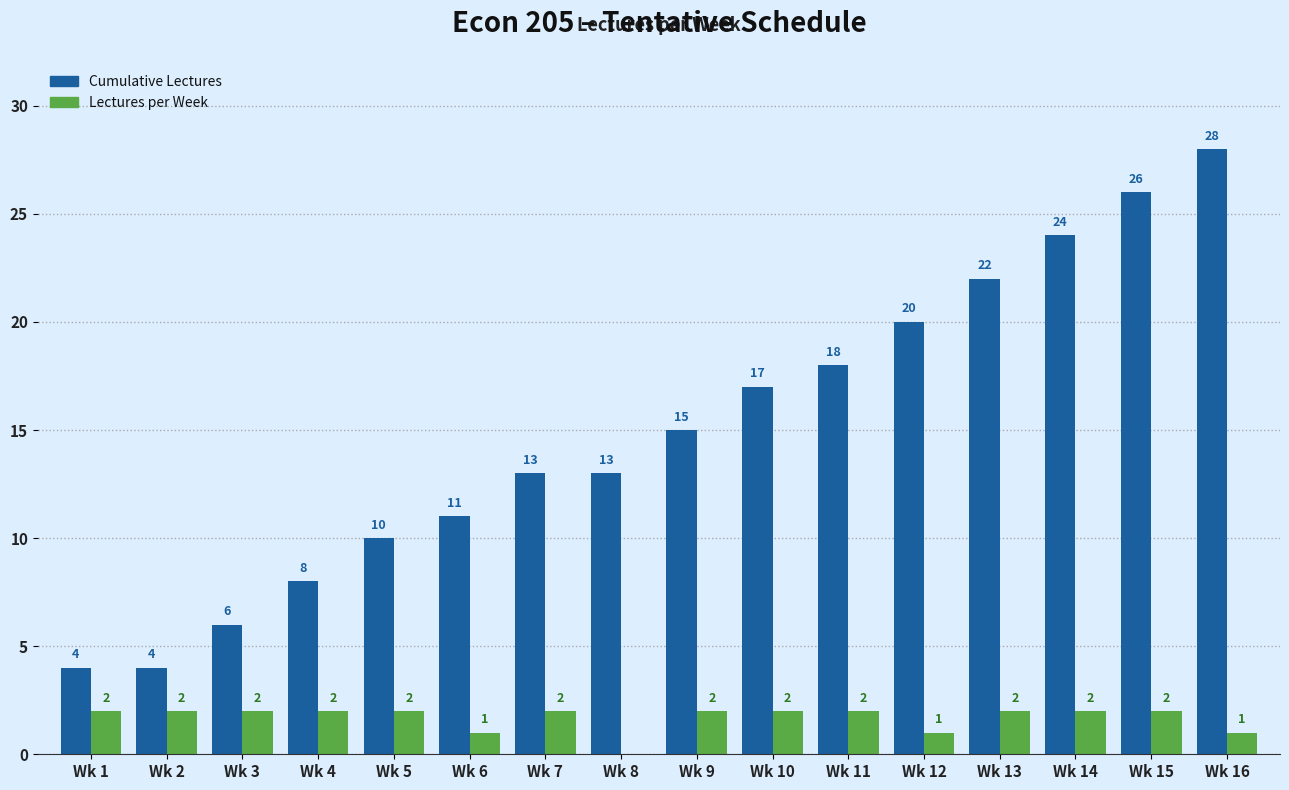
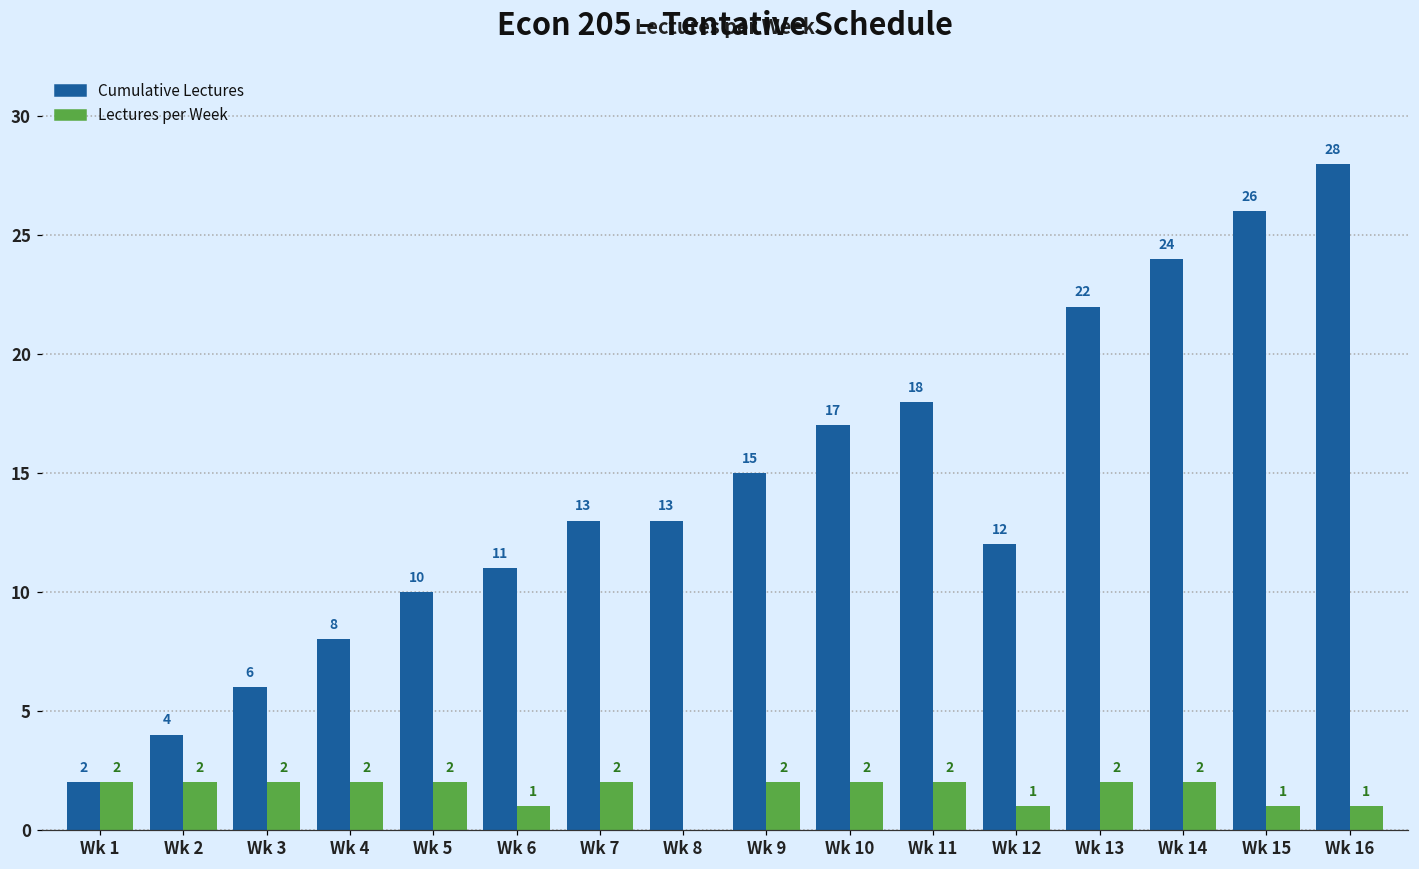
Cumulative Lectures, Wk 1: 4 -> 2
Cumulative Lectures, Wk 12: 20 -> 12
Lectures per Week, Wk 15: 2 -> 1
